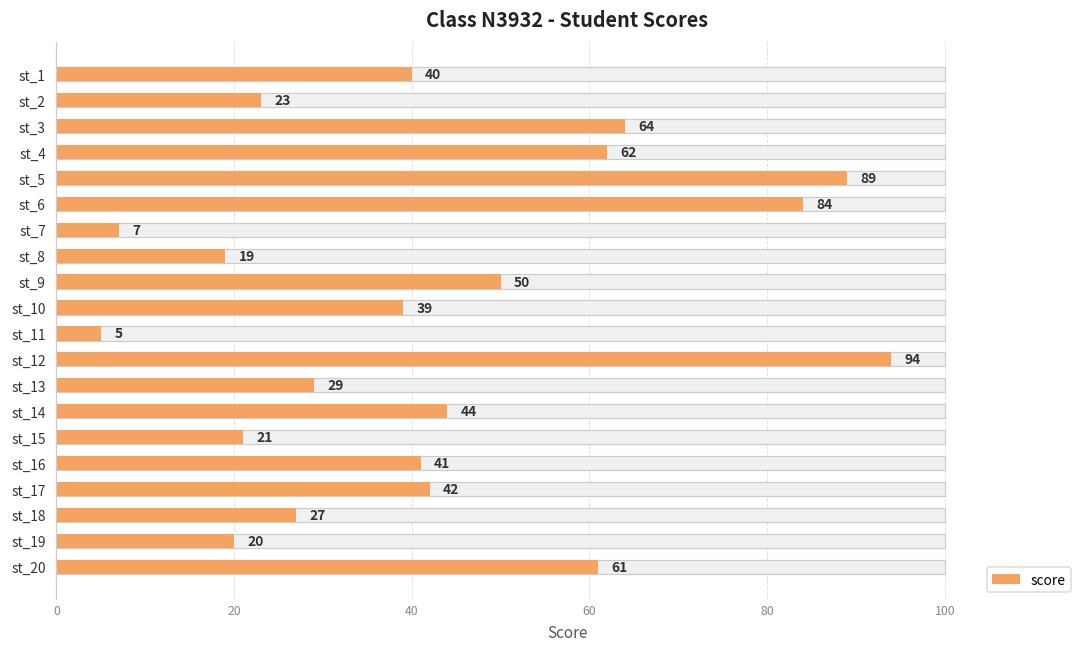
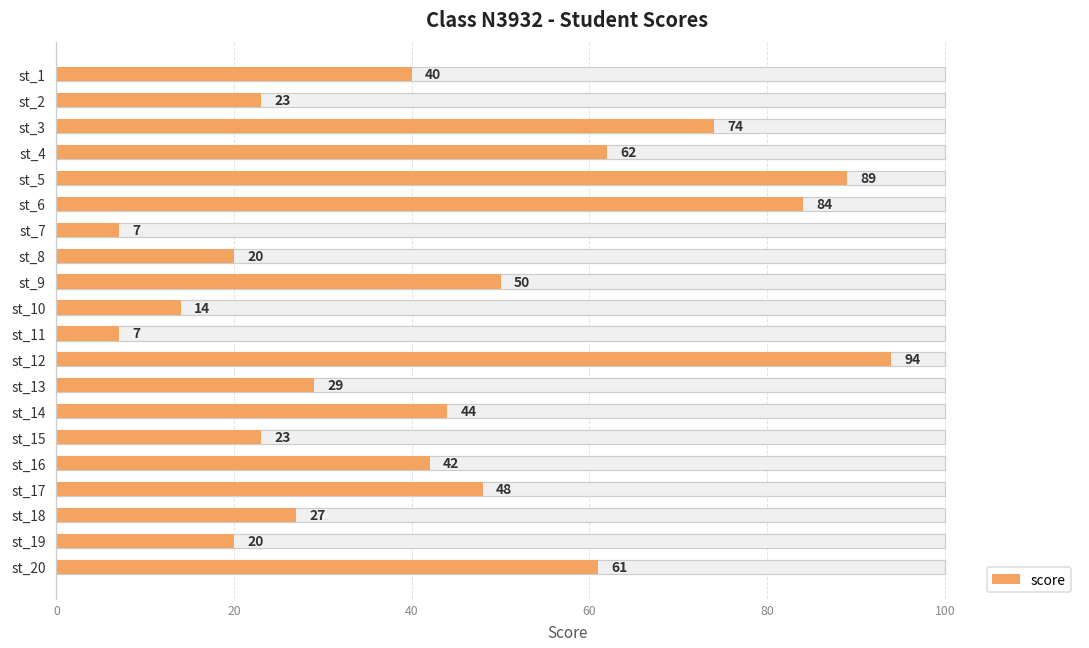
score, st_3: 64 -> 74
score, st_8: 19 -> 20
score, st_10: 39 -> 14
score, st_11: 5 -> 7
score, st_15: 21 -> 23
score, st_16: 41 -> 42
score, st_17: 42 -> 48
